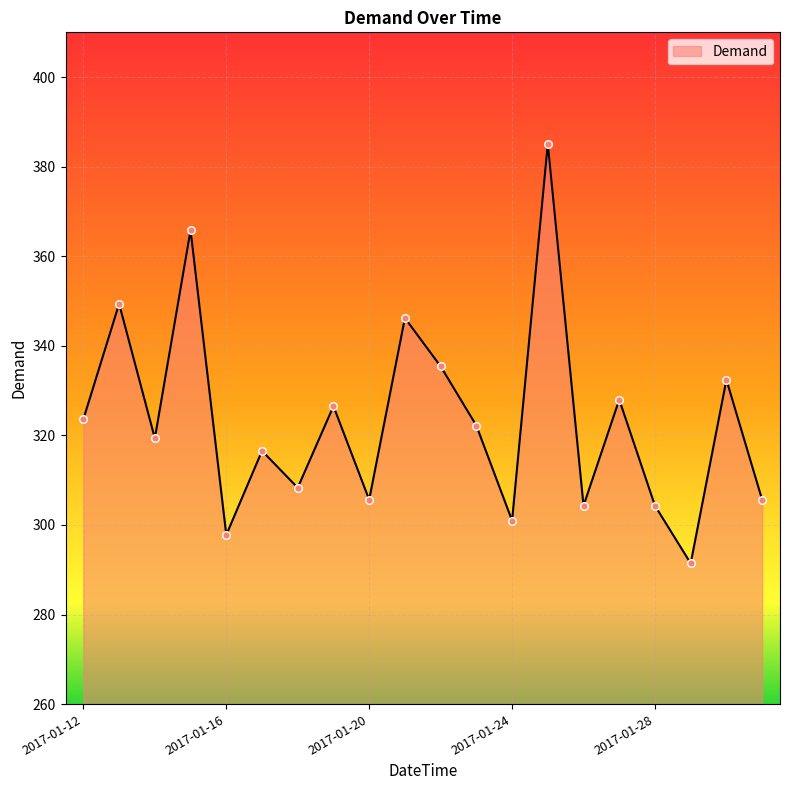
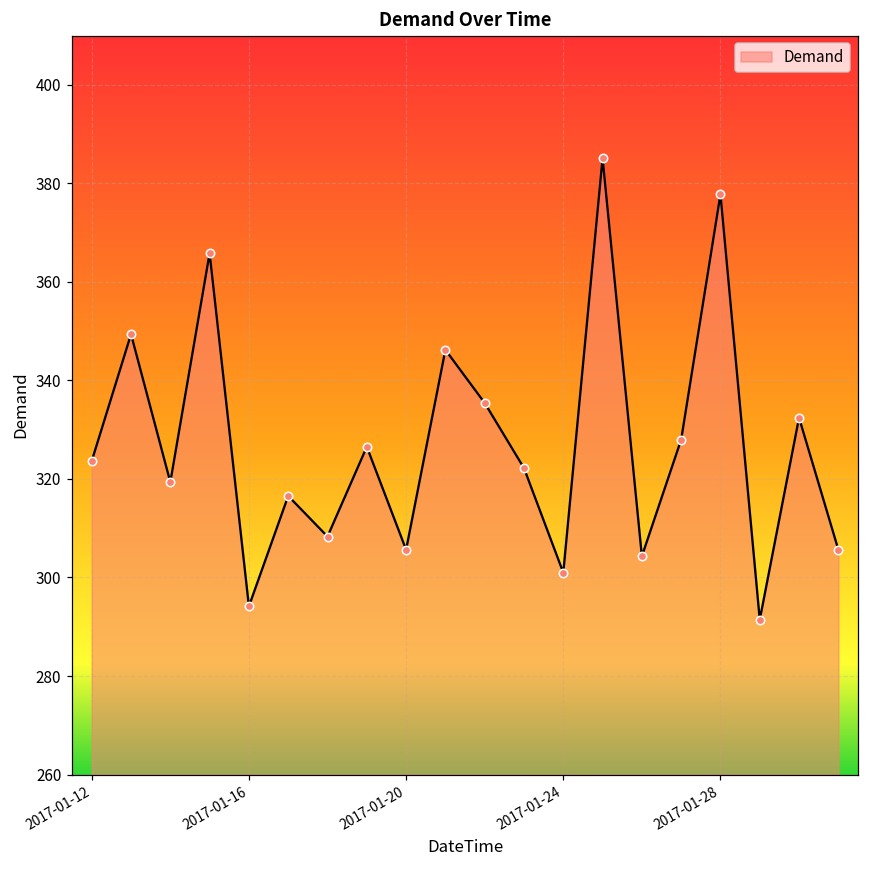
2017-01-16: 298 -> 294
2017-01-28: 304 -> 378
